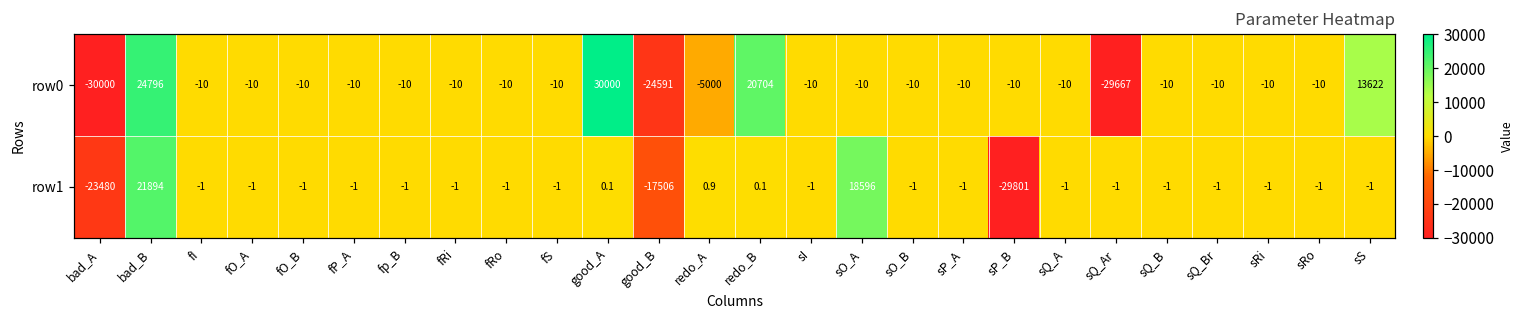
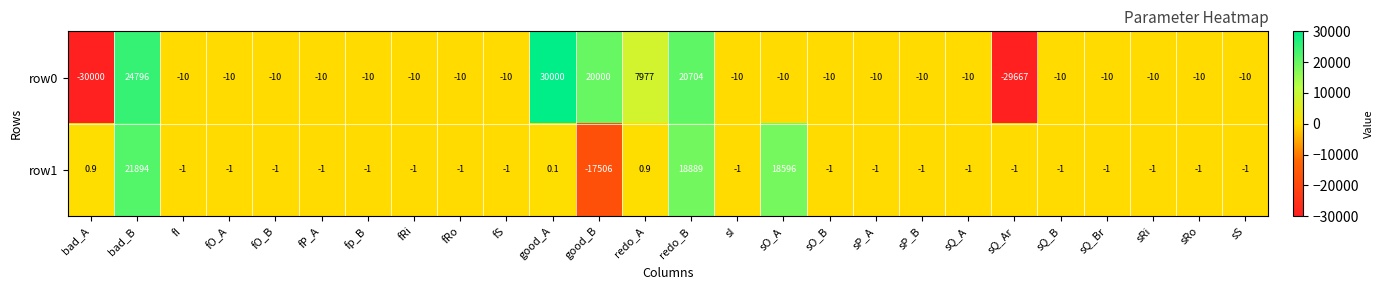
row0, good_B: -24591 -> 20000
row0, redo_A: -5000 -> 7977
row0, sS: 13622 -> -10
row1, bad_A: -23480 -> 0.9
row1, redo_B: 0.1 -> 18889
row1, sP_B: -29801 -> -1
